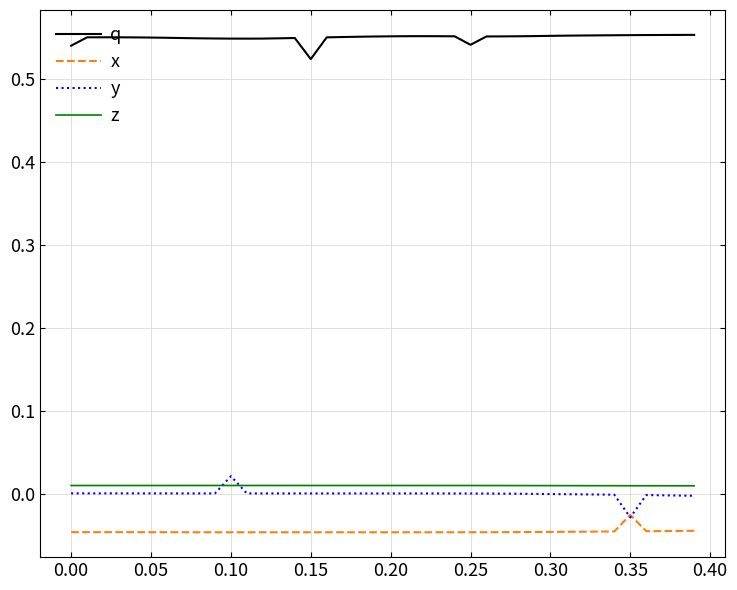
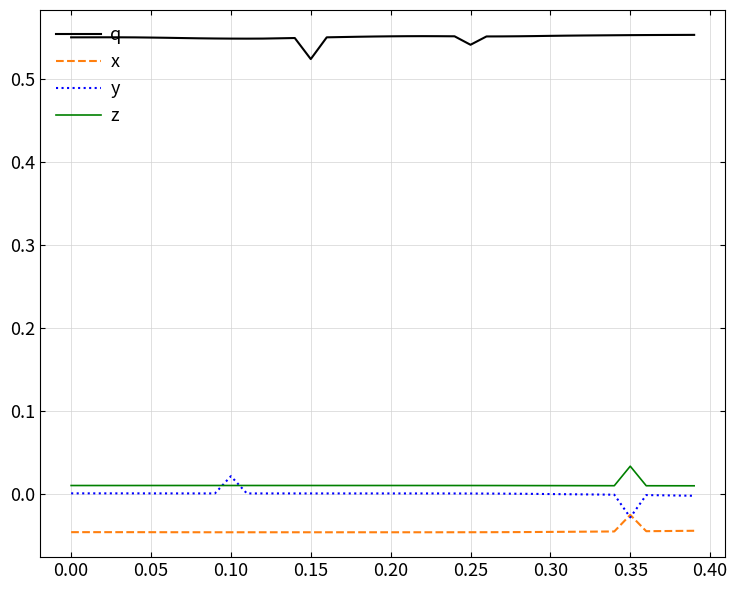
q, 0.00: 0.54 -> 0.55
z, 0.35: 0.01 -> 0.03
